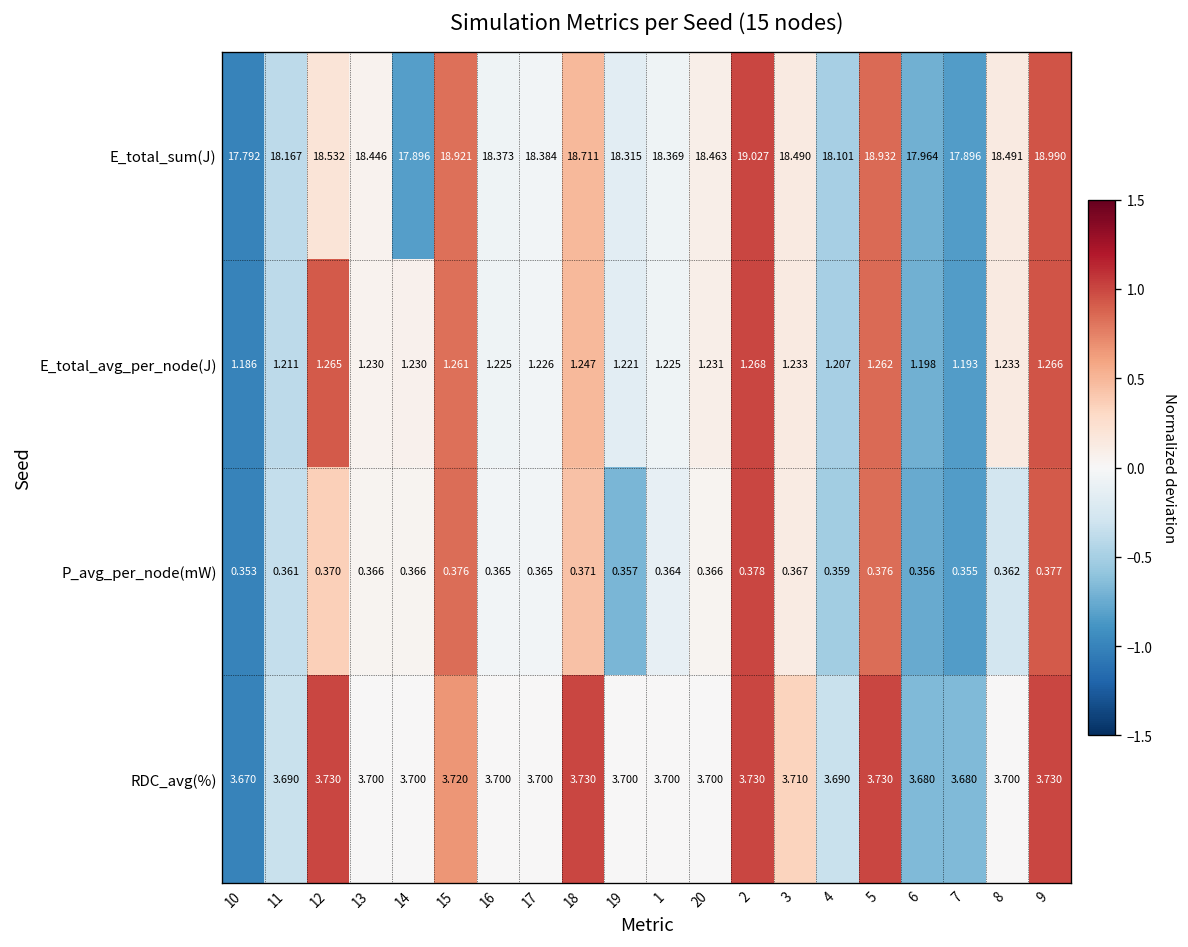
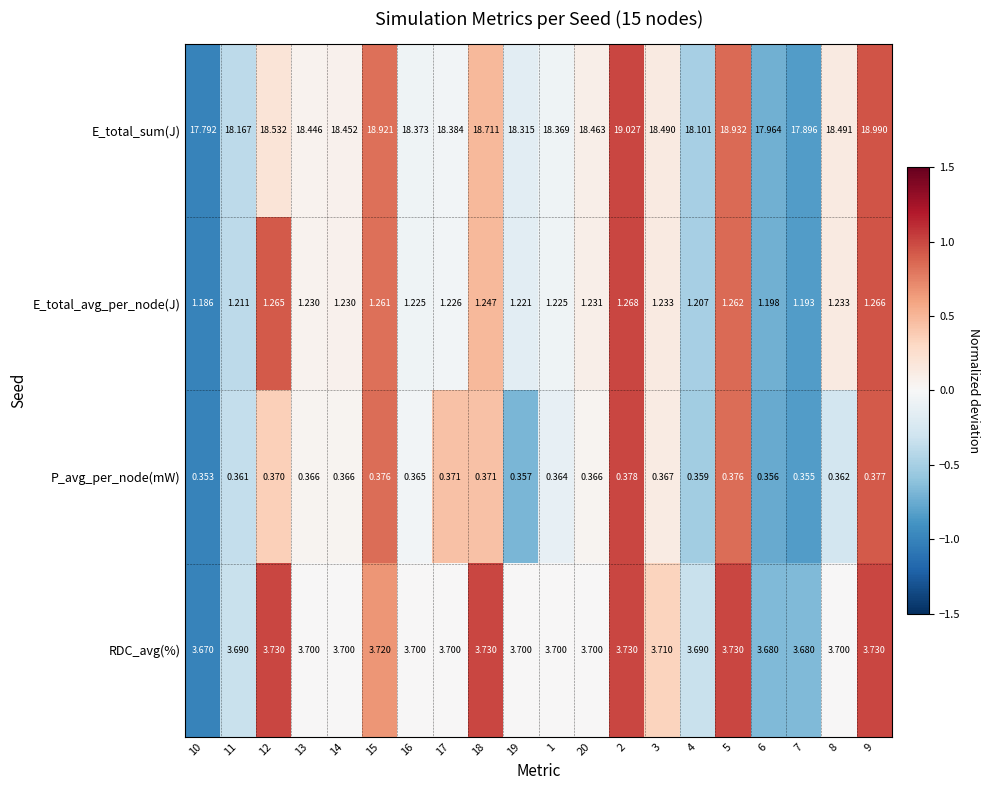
E_total_sum(J), 14: 17.896 -> 18.452
P_avg_per_node(mW), 17: 0.365 -> 0.371
